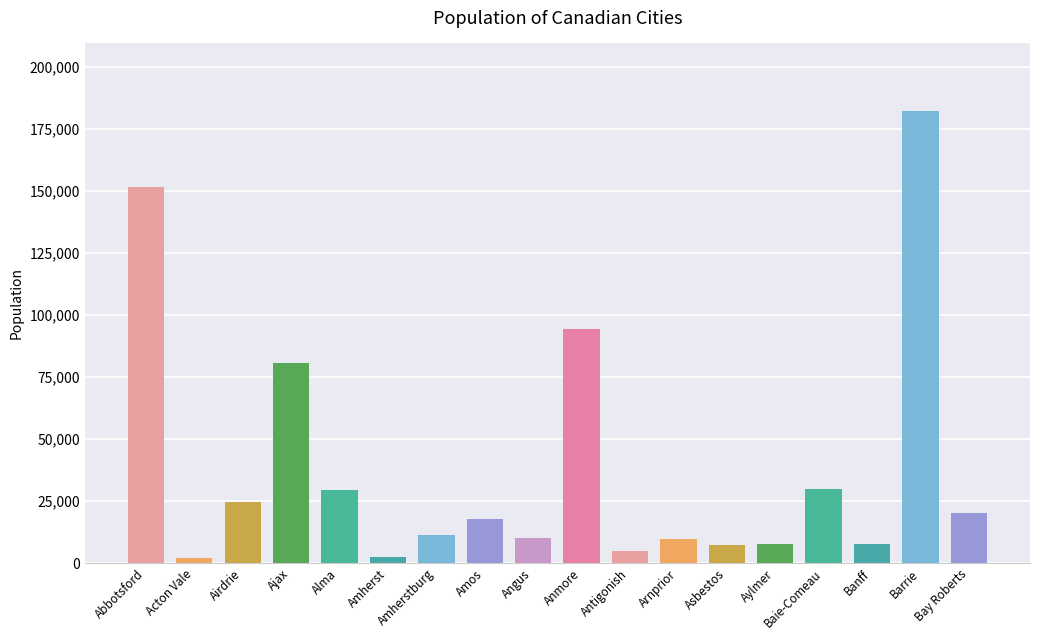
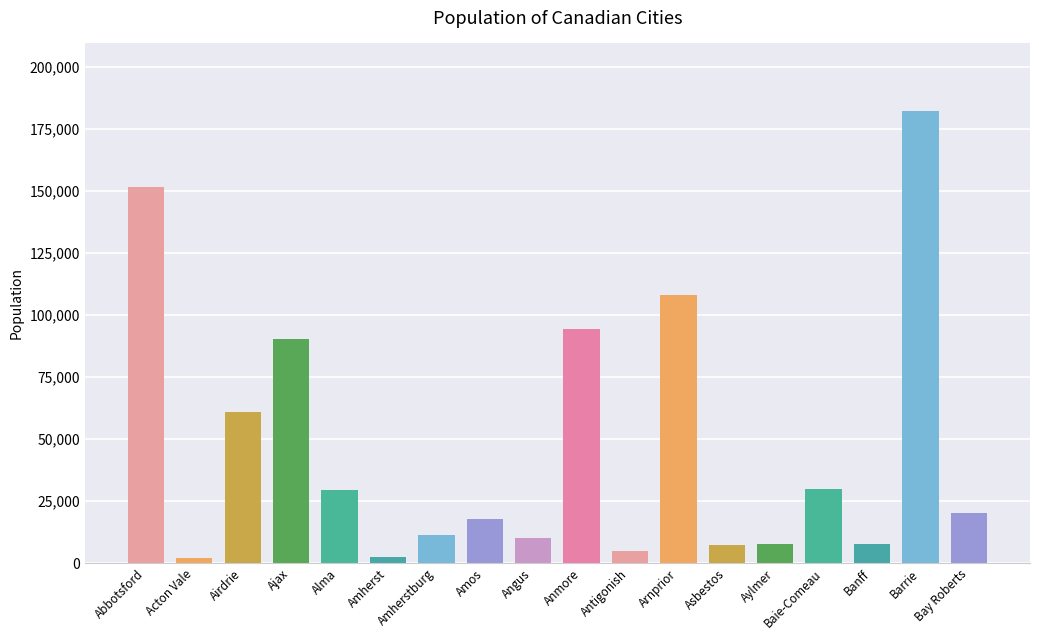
Airdrie: 25,000 -> 61,000
Ajax: 81,000 -> 90,000
Arnprior: 10,000 -> 108,000
